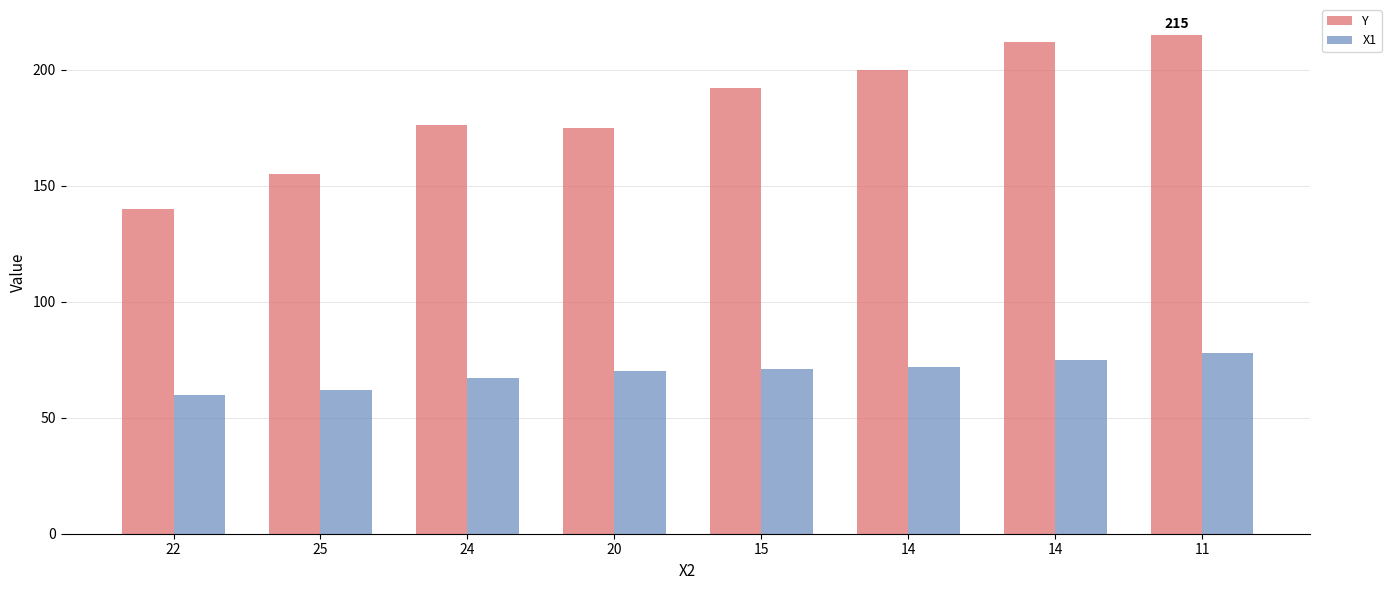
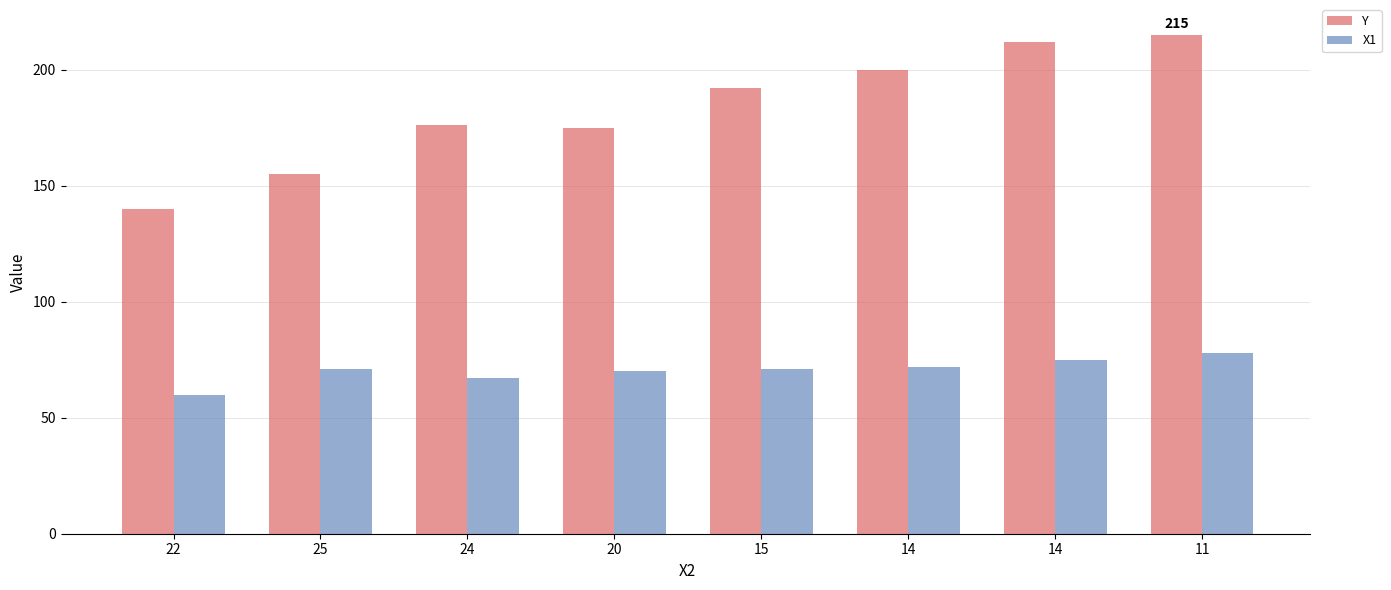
X1, 25: 62 -> 71
